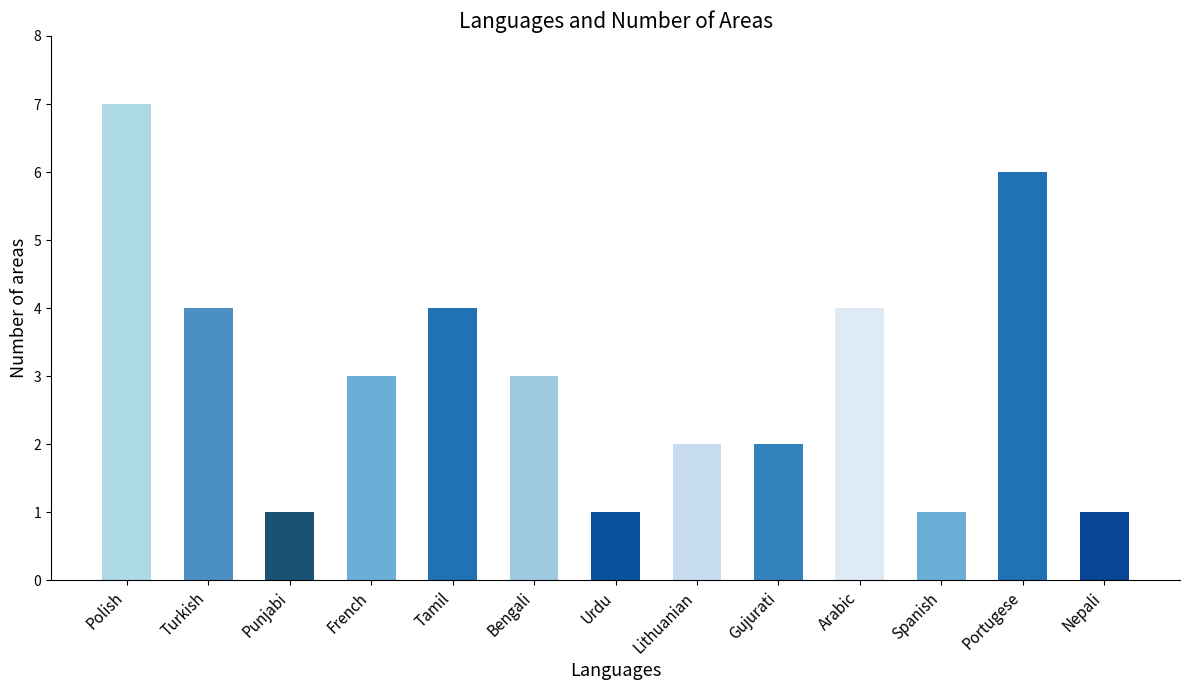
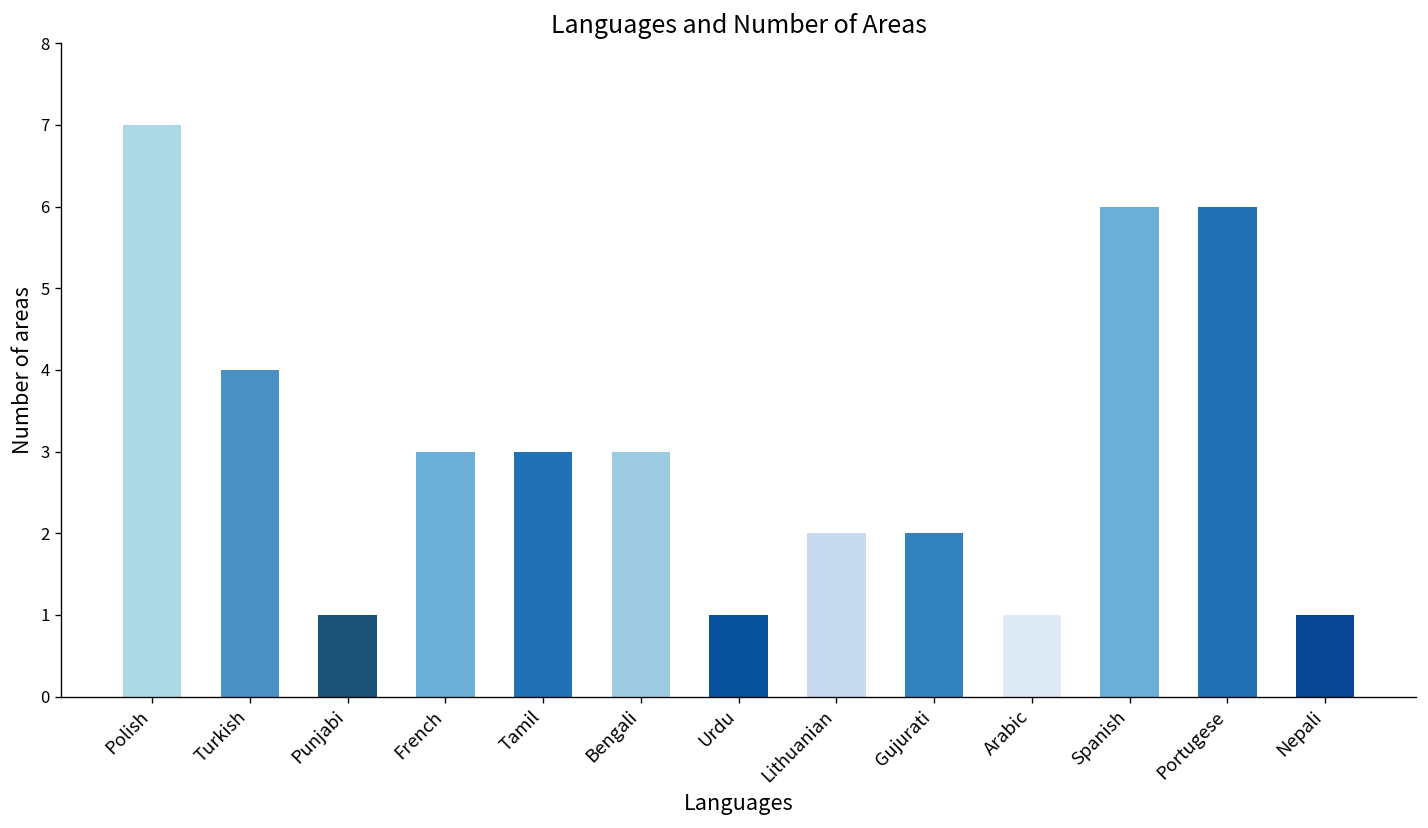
Tamil: 4 -> 3
Arabic: 4 -> 1
Spanish: 1 -> 6
